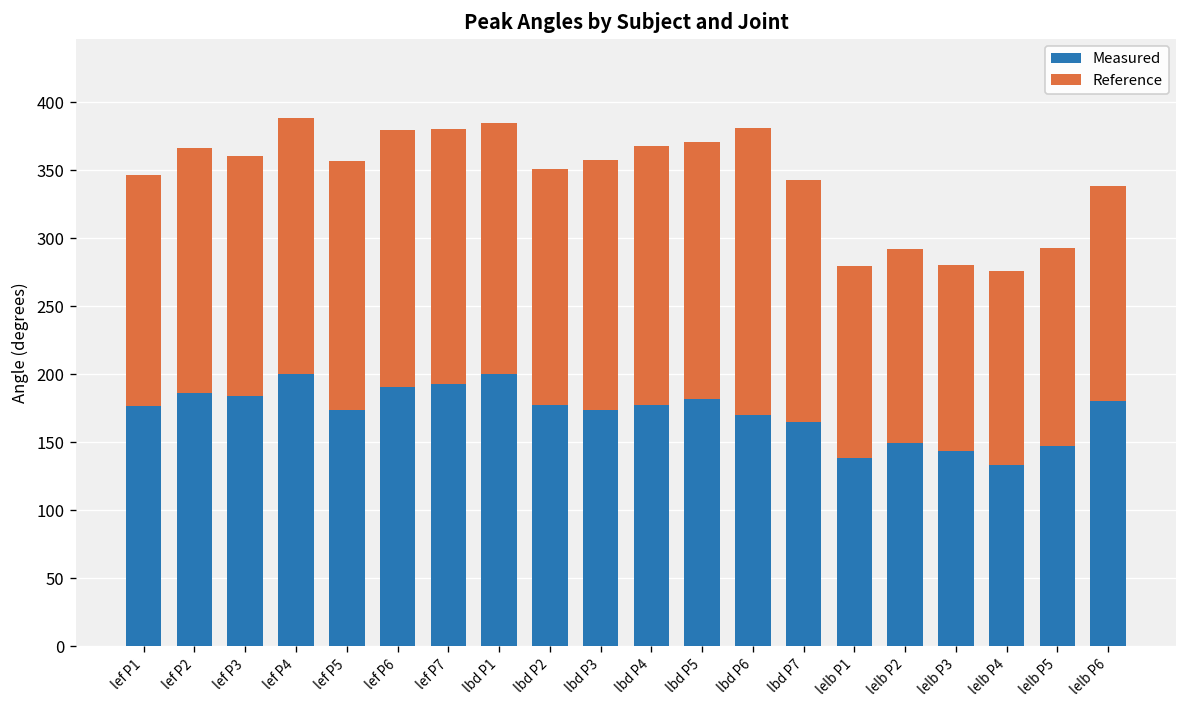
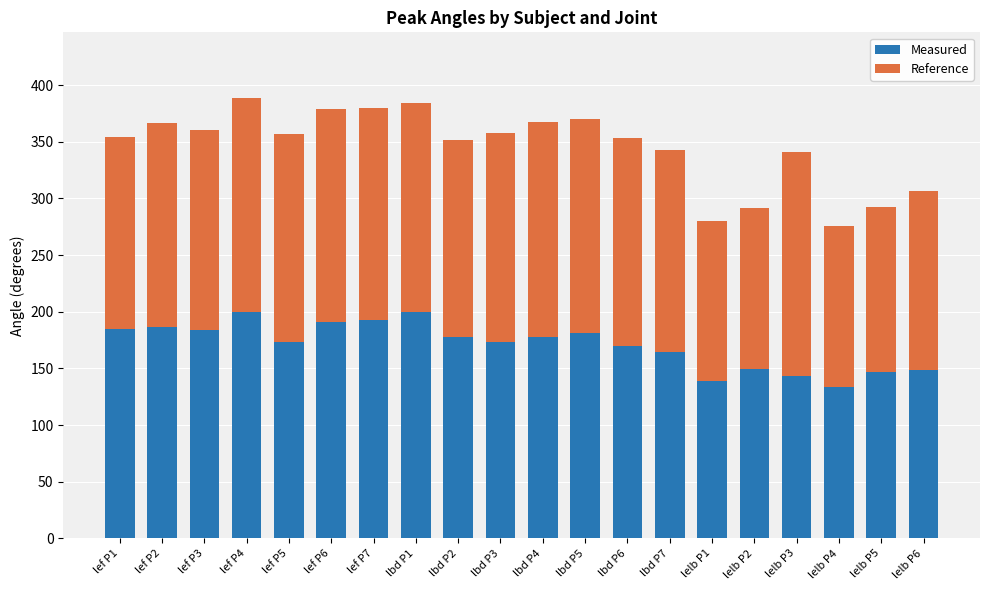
Measured, lef P1: 177 -> 184
Reference, lbd P6: 211 -> 184
Reference, lelb P3: 137 -> 197
Measured, lelb P6: 180 -> 148
